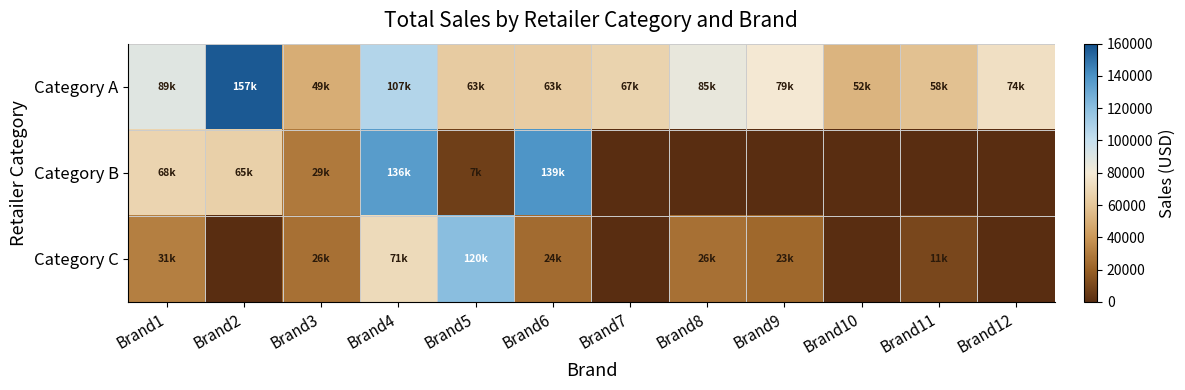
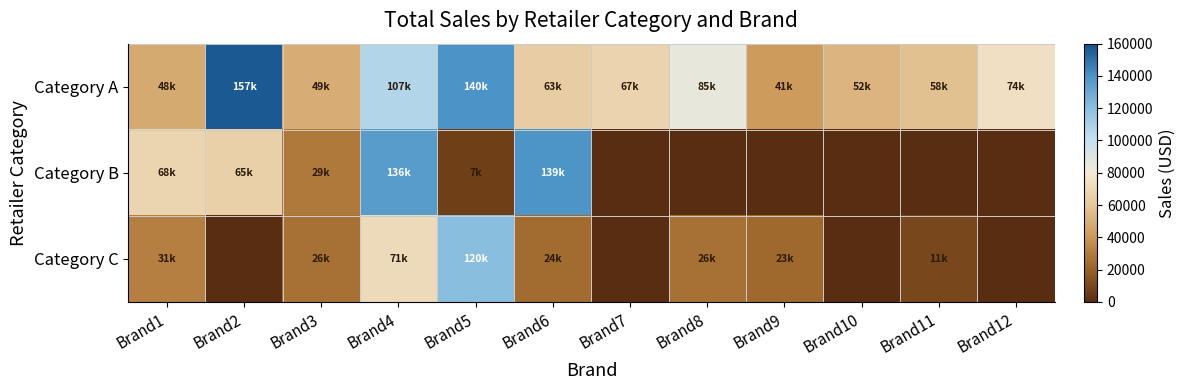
Category A, Brand1: 89k -> 48k
Category A, Brand5: 63k -> 140k
Category A, Brand9: 79k -> 41k
